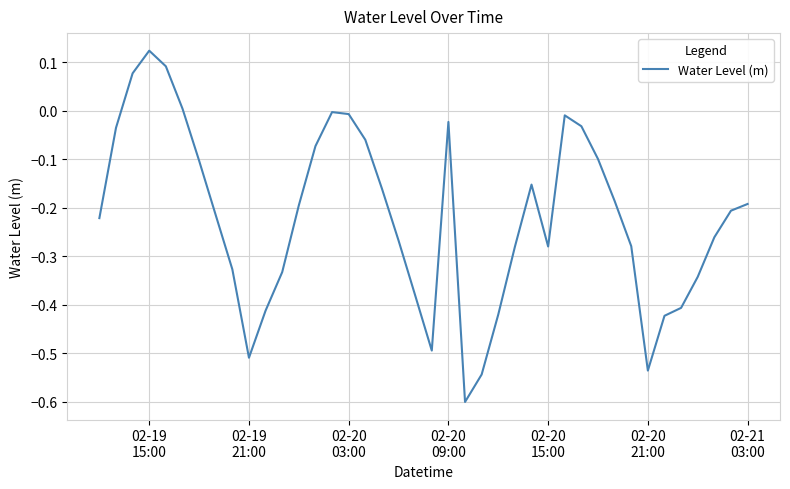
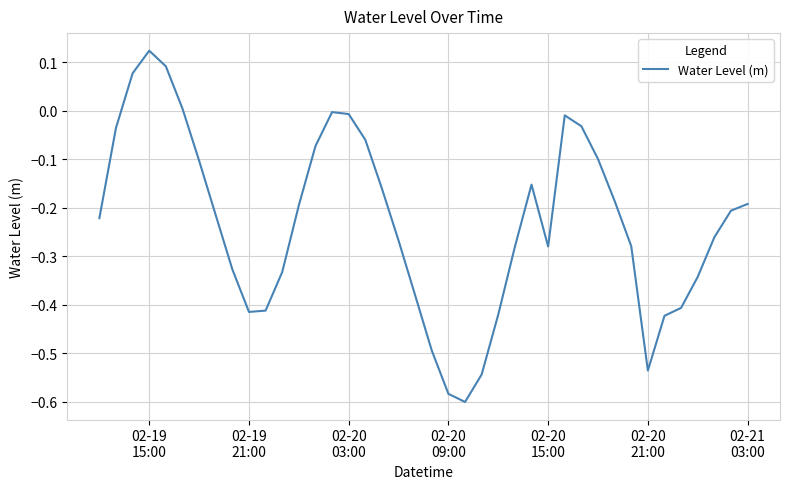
02-19 21:00: -0.51 -> -0.41
02-20 09:00: -0.02 -> -0.58
